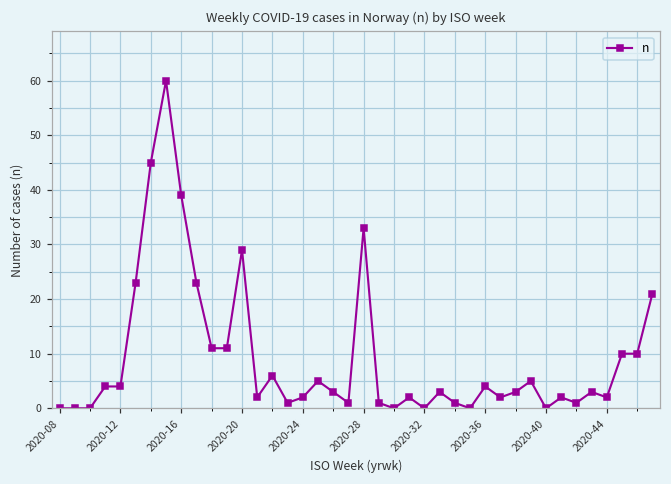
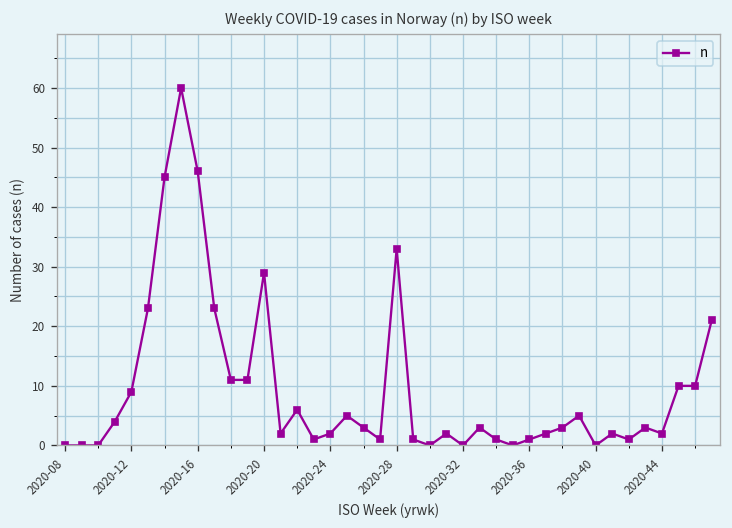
2020-12: 4 -> 9
2020-16: 39 -> 46
2020-36: 4 -> 1
